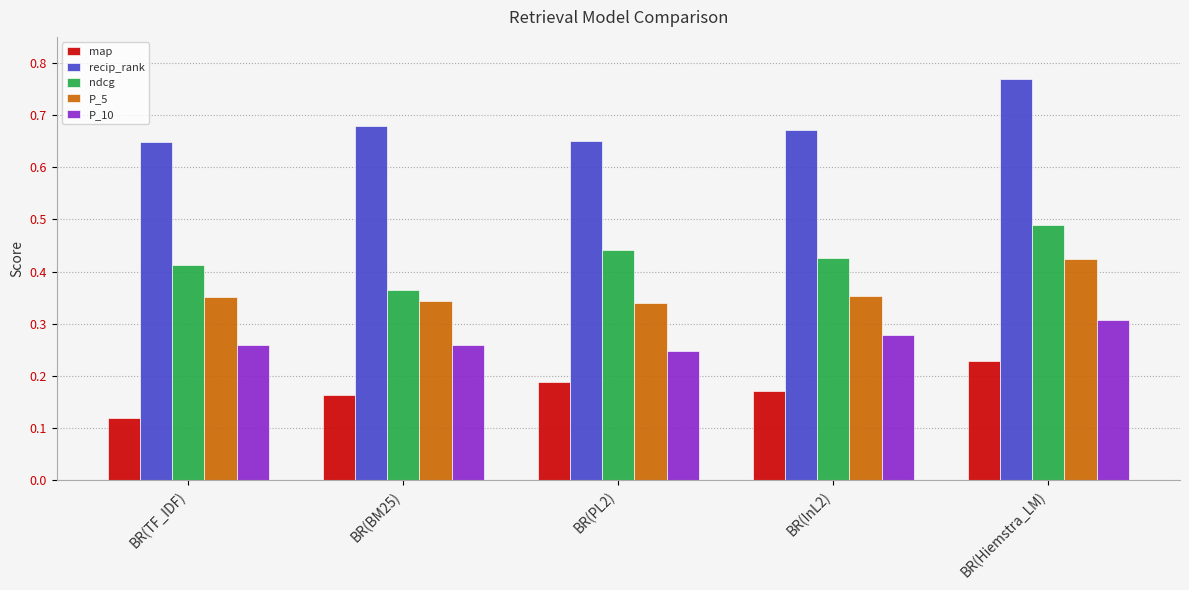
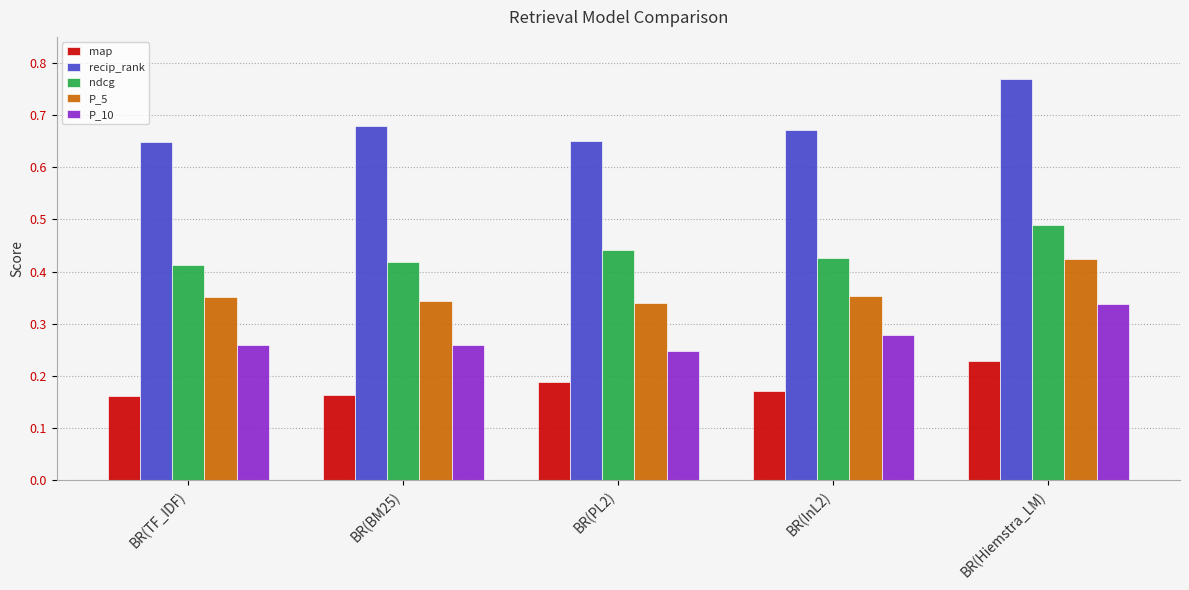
map, BR(TF_IDF): 0.12 -> 0.16
ndcg, BR(BM25): 0.37 -> 0.42
P_10, BR(Hiemstra_LM): 0.31 -> 0.34
